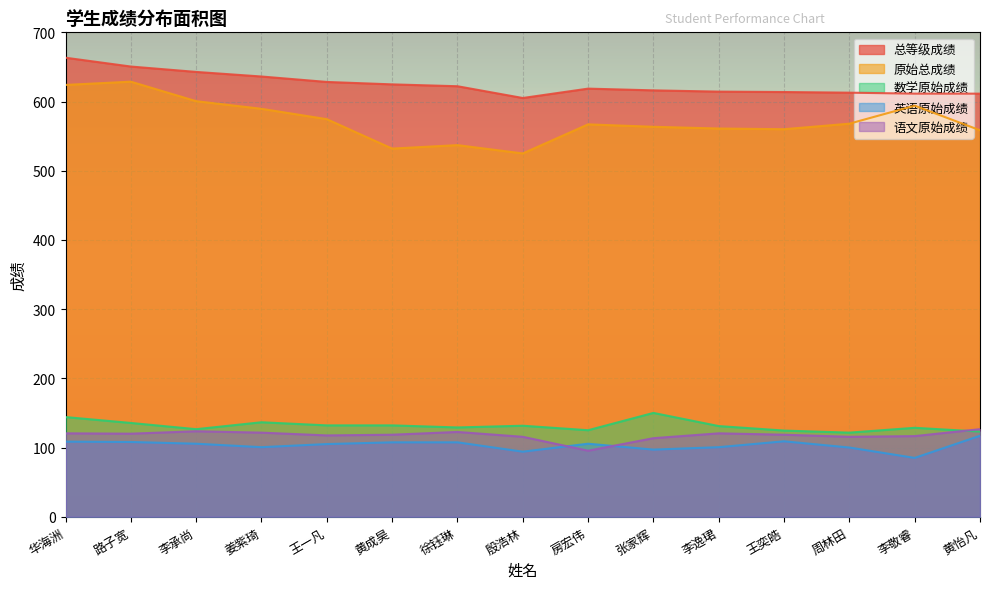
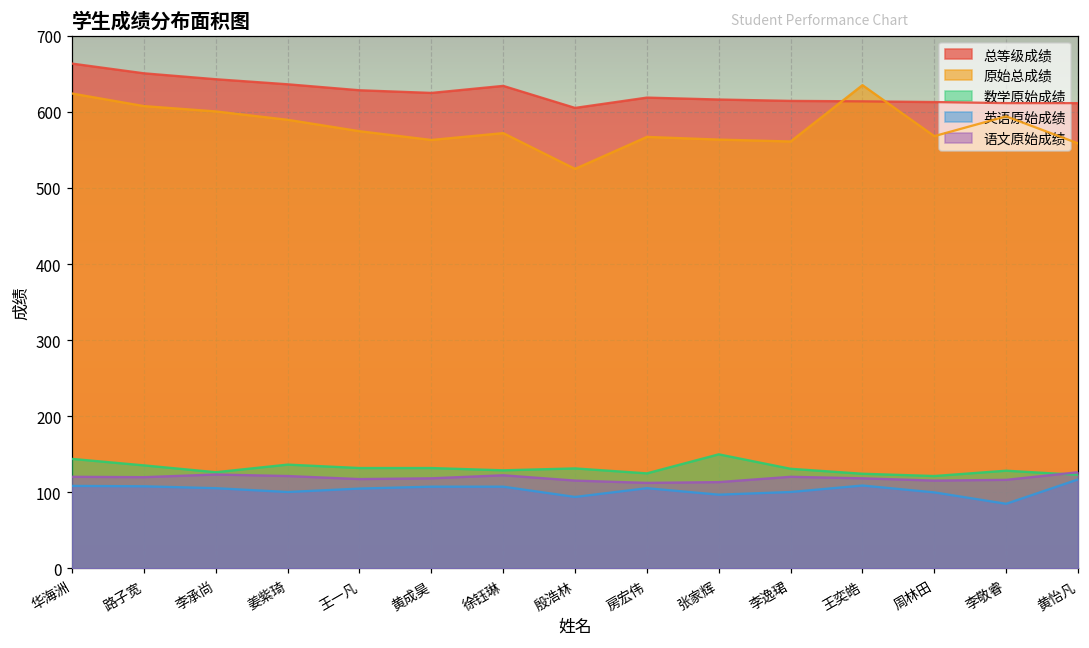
原始总成绩, 路子宽: 630 -> 610
原始总成绩, 黄成昊: 530 -> 560
总等级成绩, 徐钰琳: 620 -> 630
原始总成绩, 徐钰琳: 540 -> 570
语文原始成绩, 房宏伟: 100 -> 110
原始总成绩, 王奕皓: 560 -> 640
